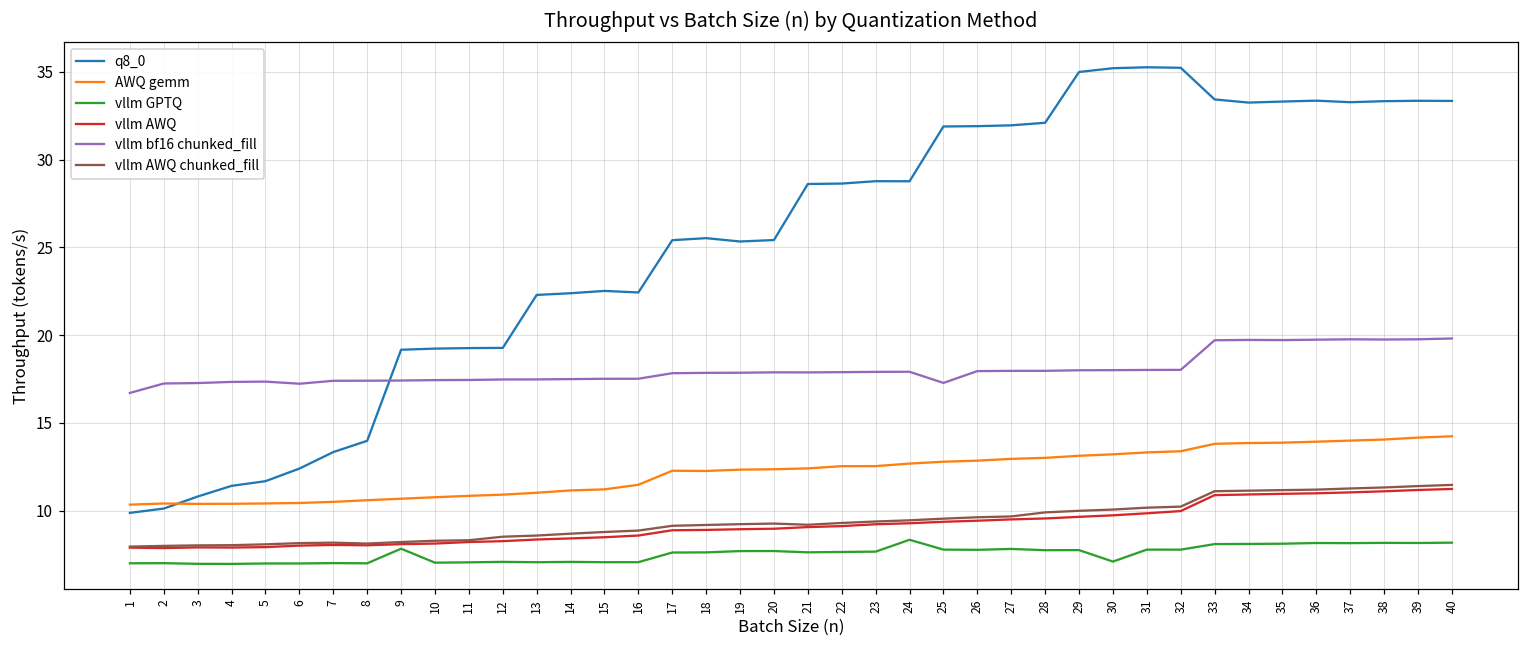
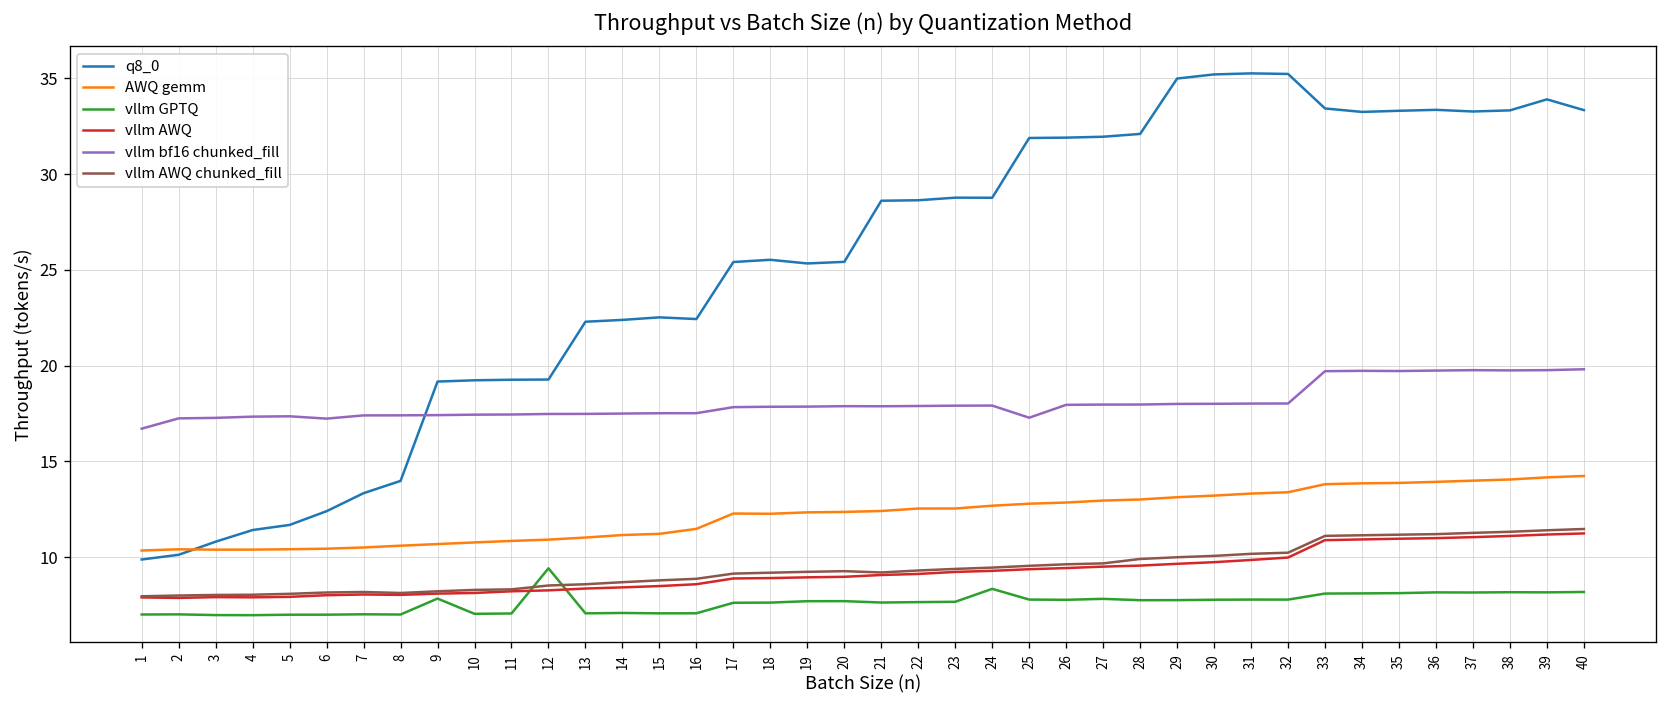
vllm GPTQ, 12: 7.1 -> 9.4
vllm GPTQ, 30: 7.1 -> 7.8
q8_0, 39: 33.4 -> 33.9
